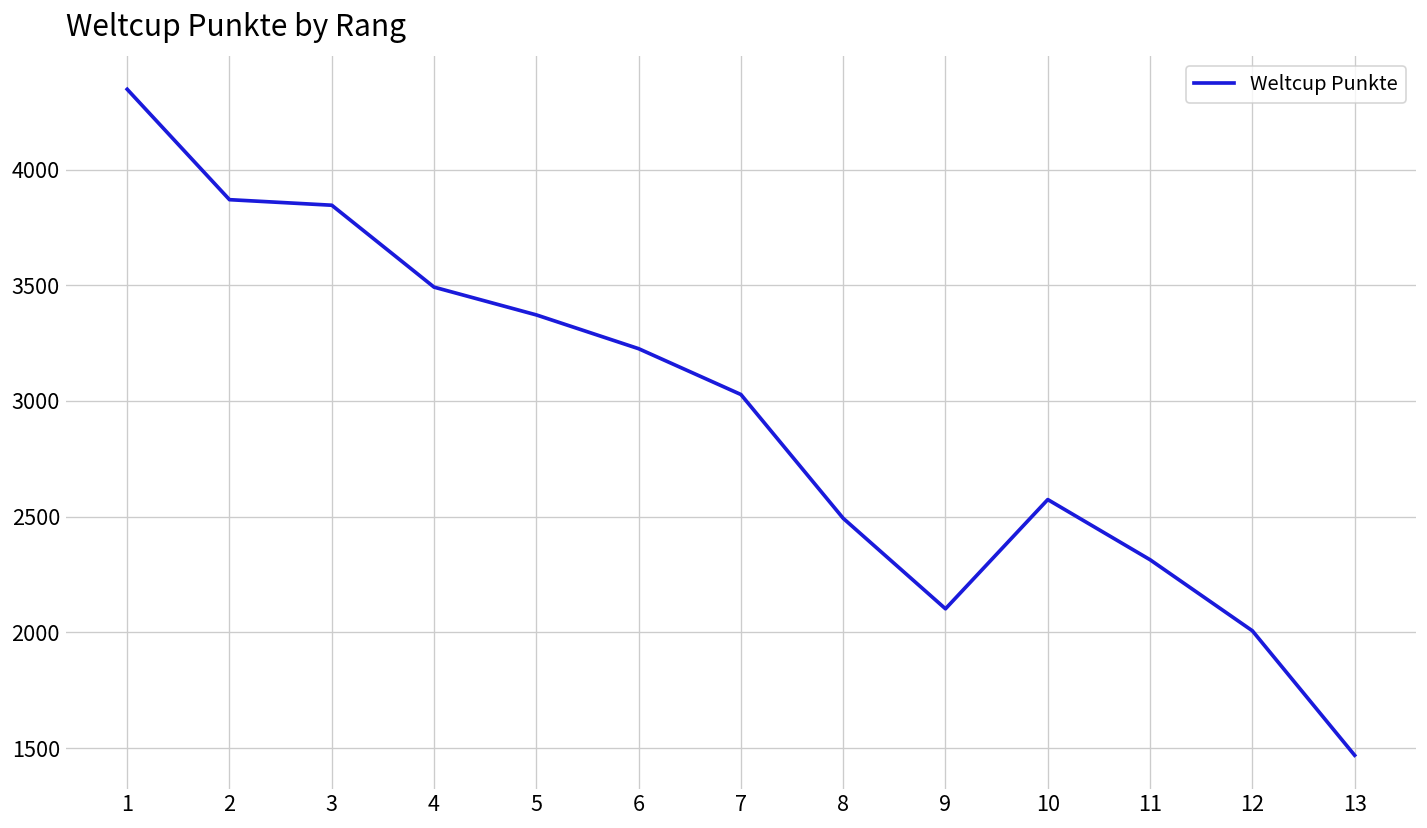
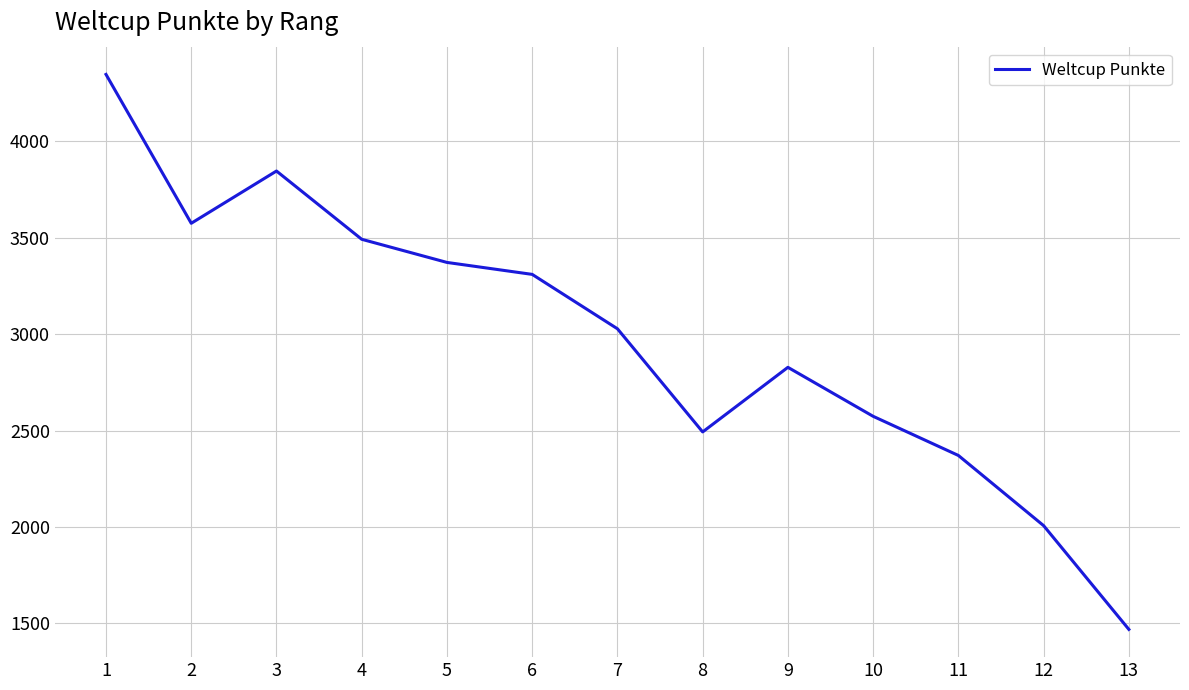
2: 3870 -> 3580
6: 3230 -> 3310
9: 2100 -> 2830
11: 2310 -> 2370
